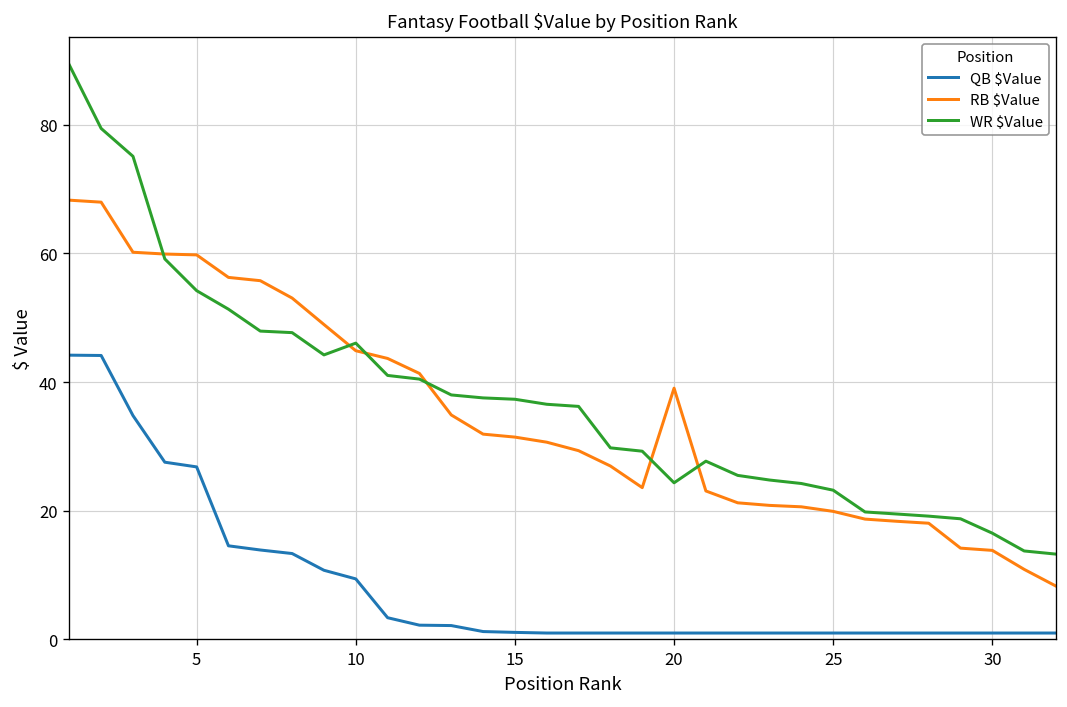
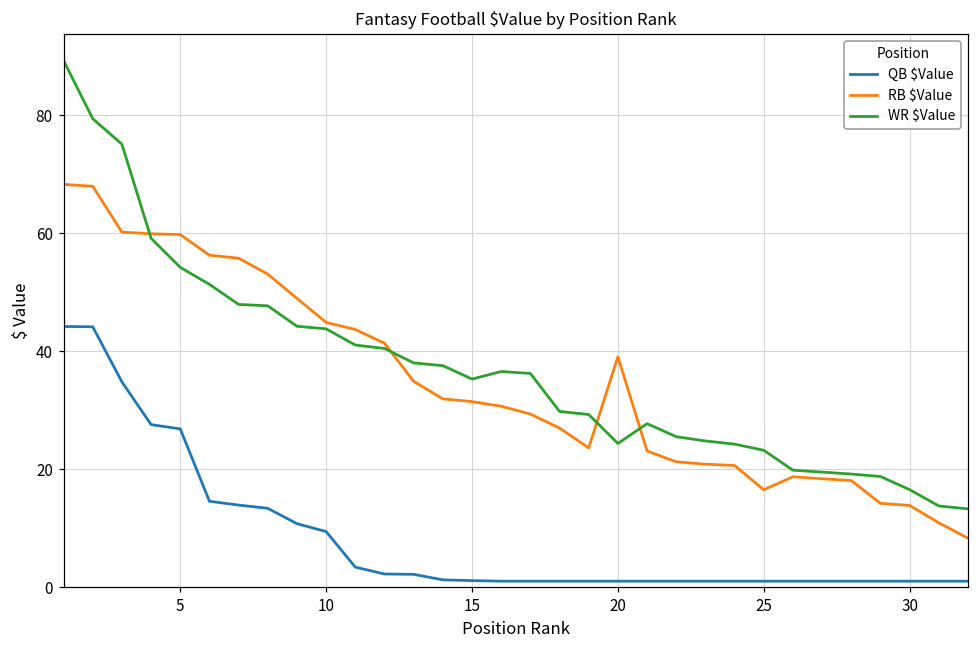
WR $Value, 10: 46 -> 44
WR $Value, 15: 37 -> 35
RB $Value, 25: 20 -> 17
